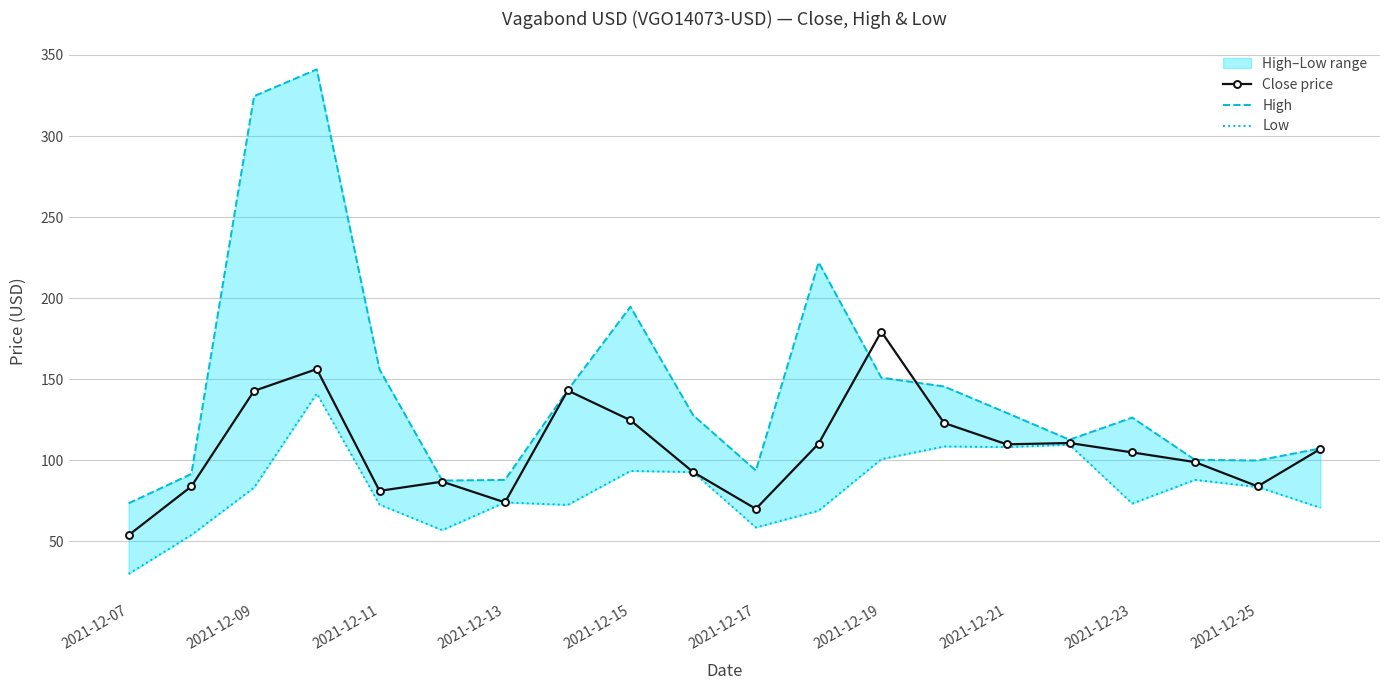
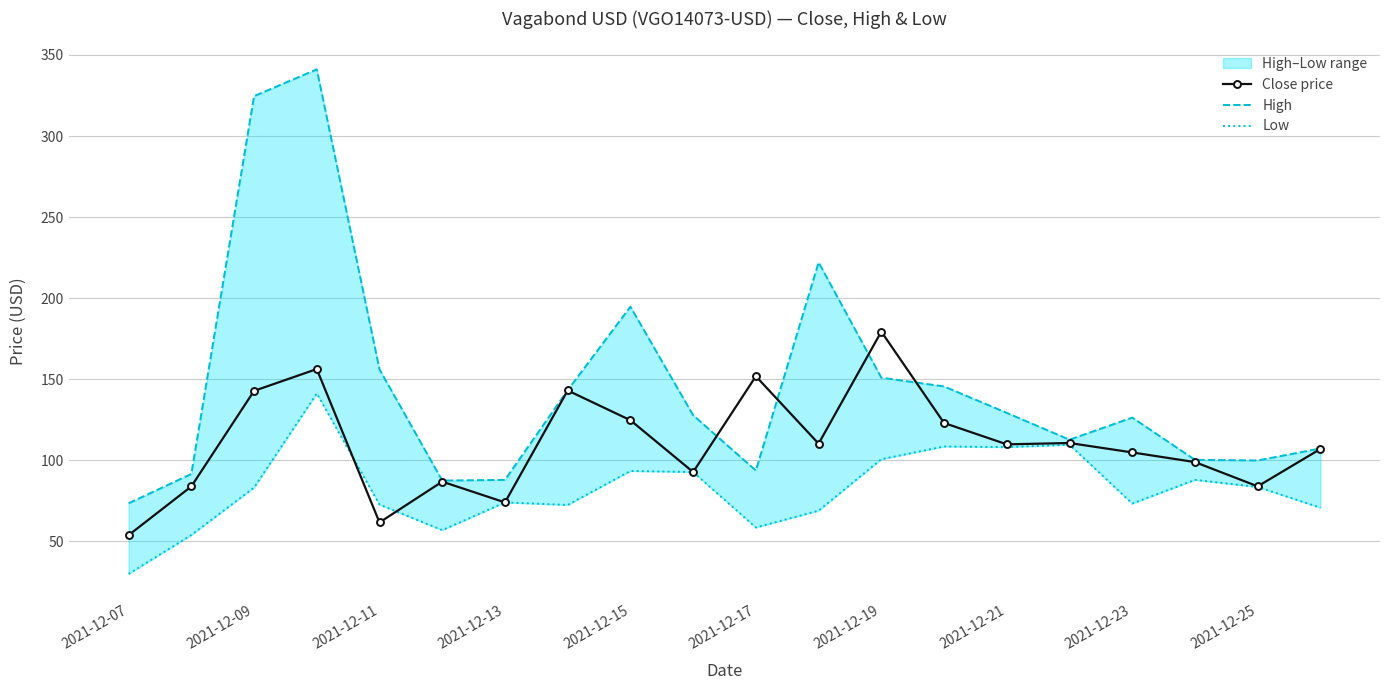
Close price, 2021-12-11: 81 -> 62
Close price, 2021-12-17: 70 -> 152
